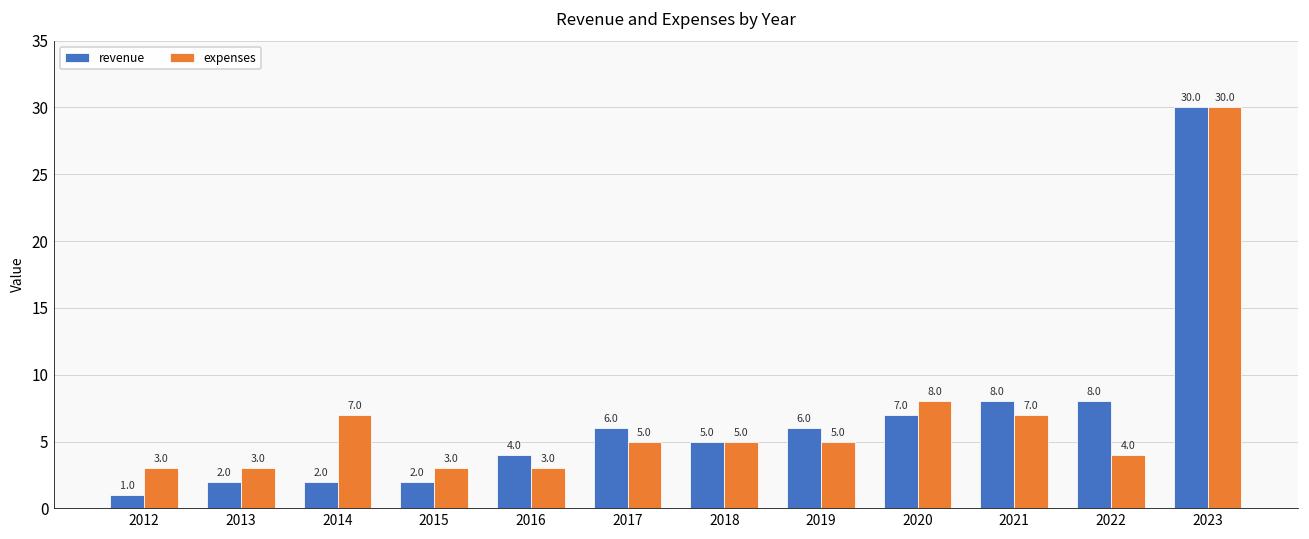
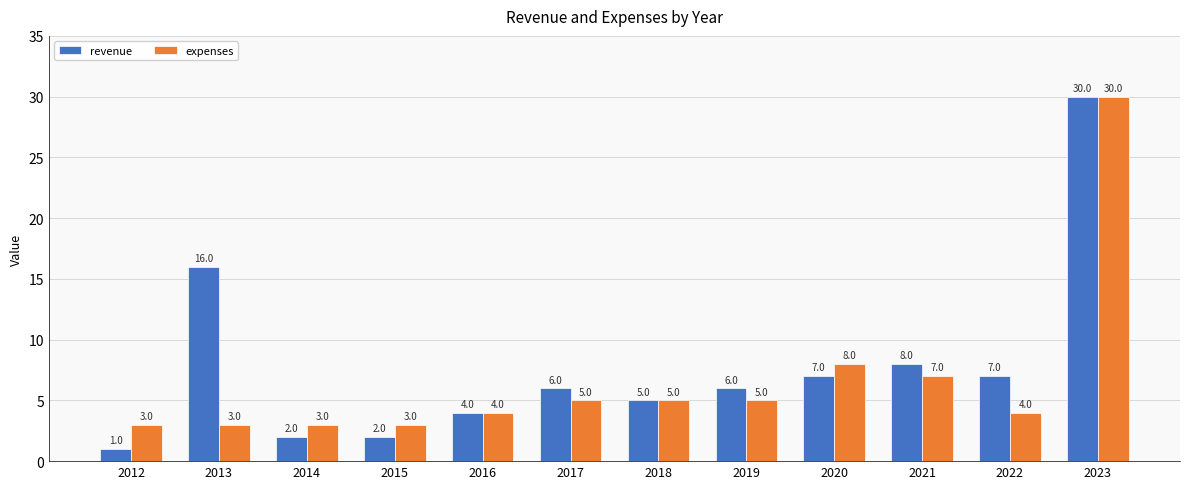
revenue, 2013: 2.0 -> 16.0
expenses, 2014: 7.0 -> 3.0
expenses, 2016: 3.0 -> 4.0
revenue, 2022: 8.0 -> 7.0
